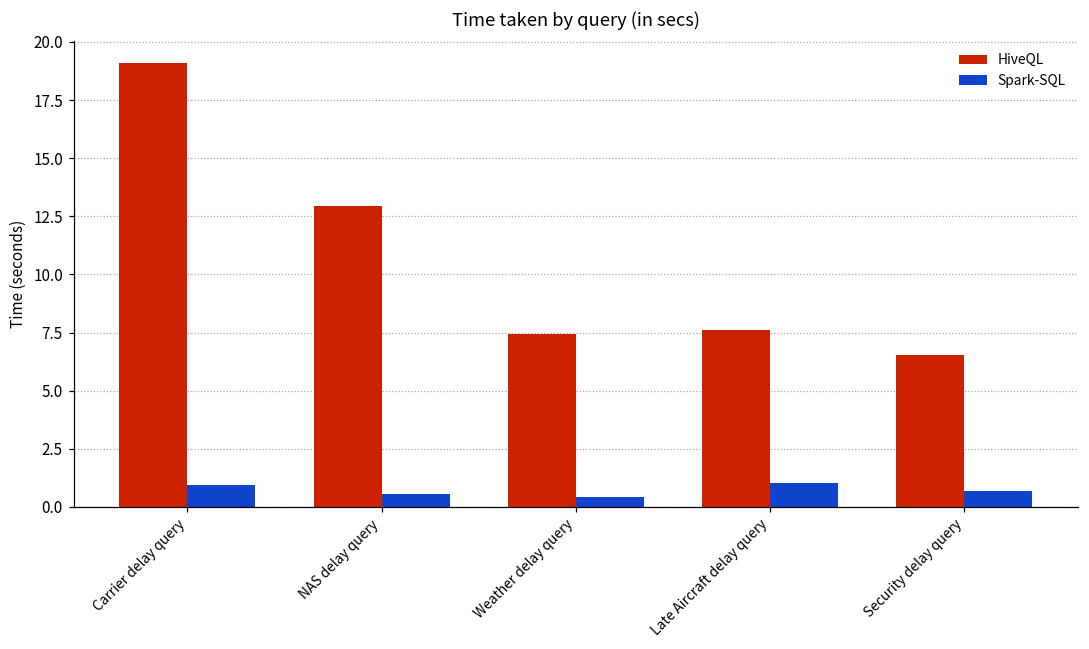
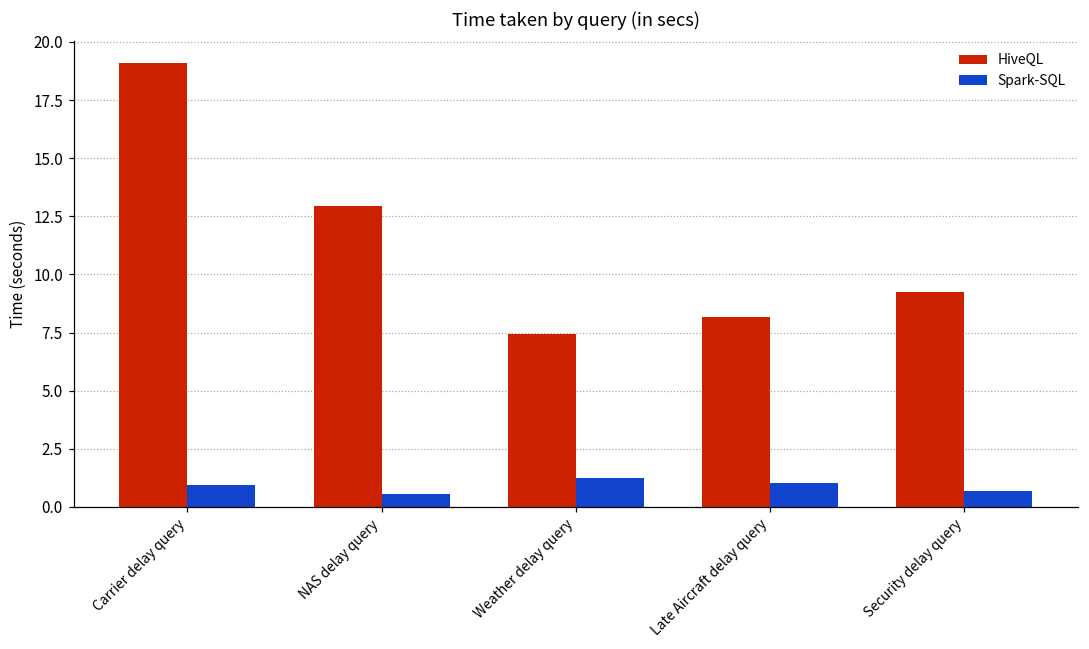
Spark-SQL, Weather delay query: 0.4 -> 1.3
HiveQL, Late Aircraft delay query: 7.6 -> 8.2
HiveQL, Security delay query: 6.5 -> 9.2
